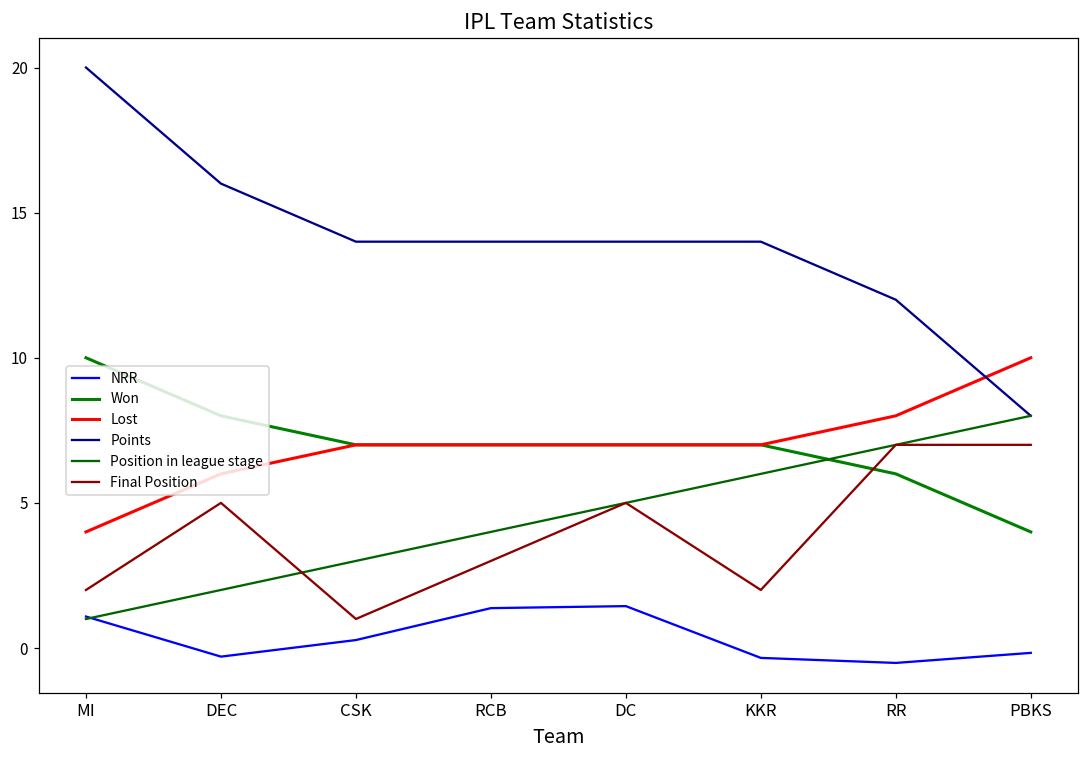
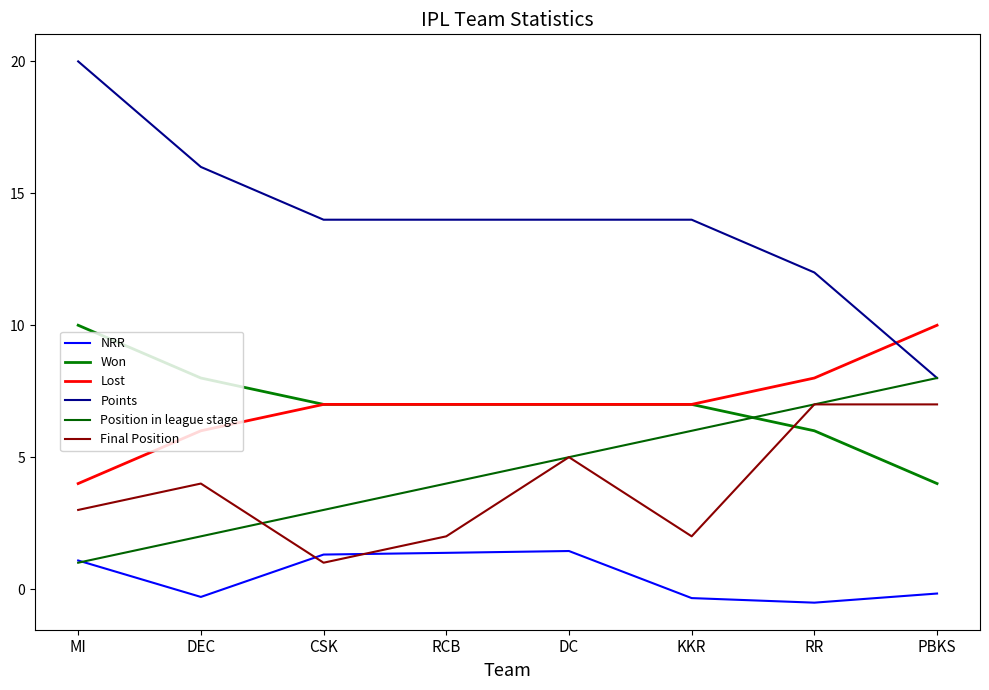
Final Position, MI: 2 -> 3
Final Position, DEC: 5 -> 4
NRR, CSK: 0.3 -> 1.3
Final Position, RCB: 3 -> 2
